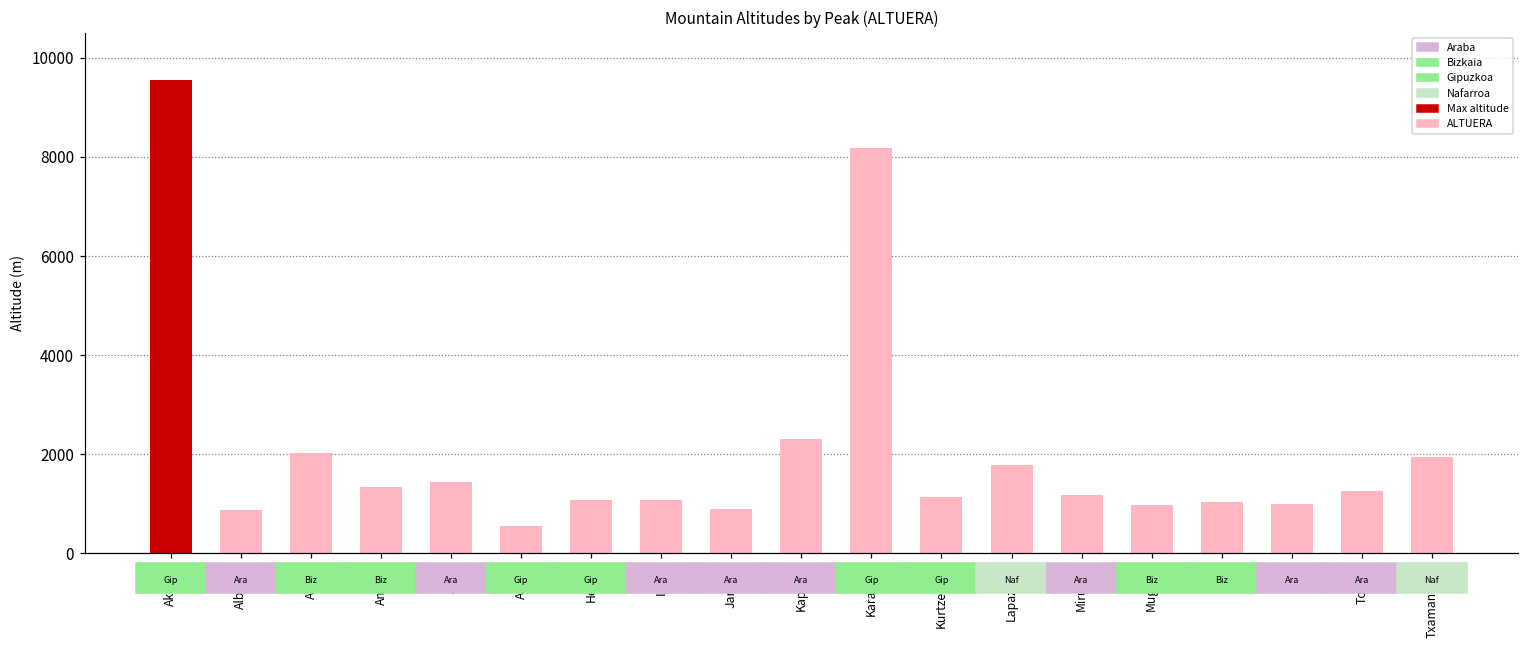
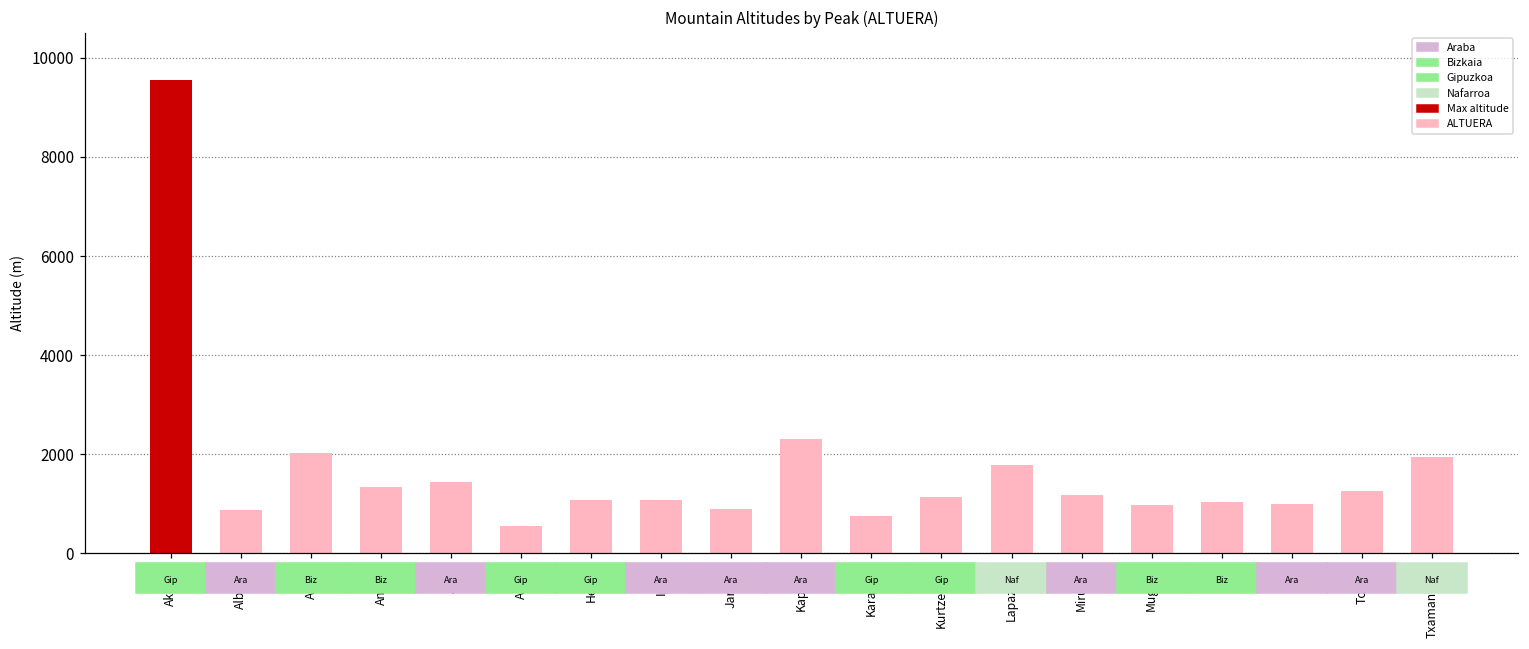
Karakate: 8200 -> 700
